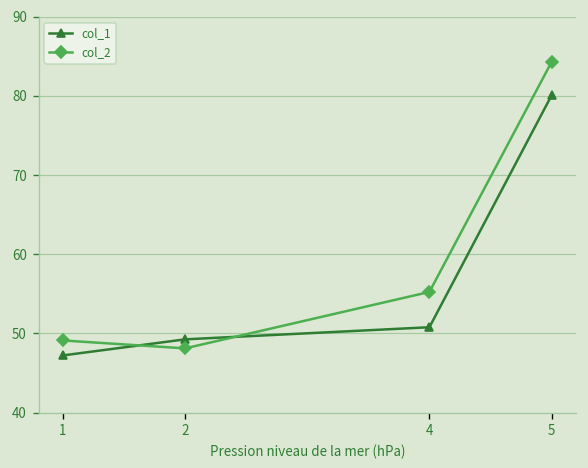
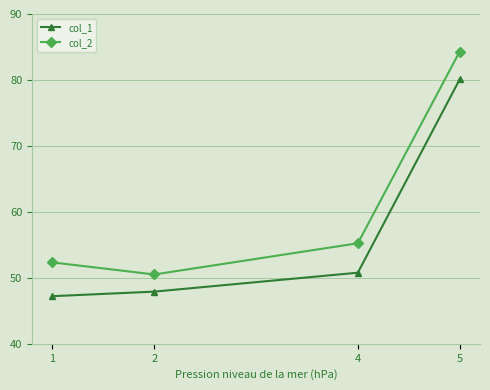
col_2, 1: 49 -> 52
col_1, 2: 49 -> 48
col_2, 2: 48 -> 51
